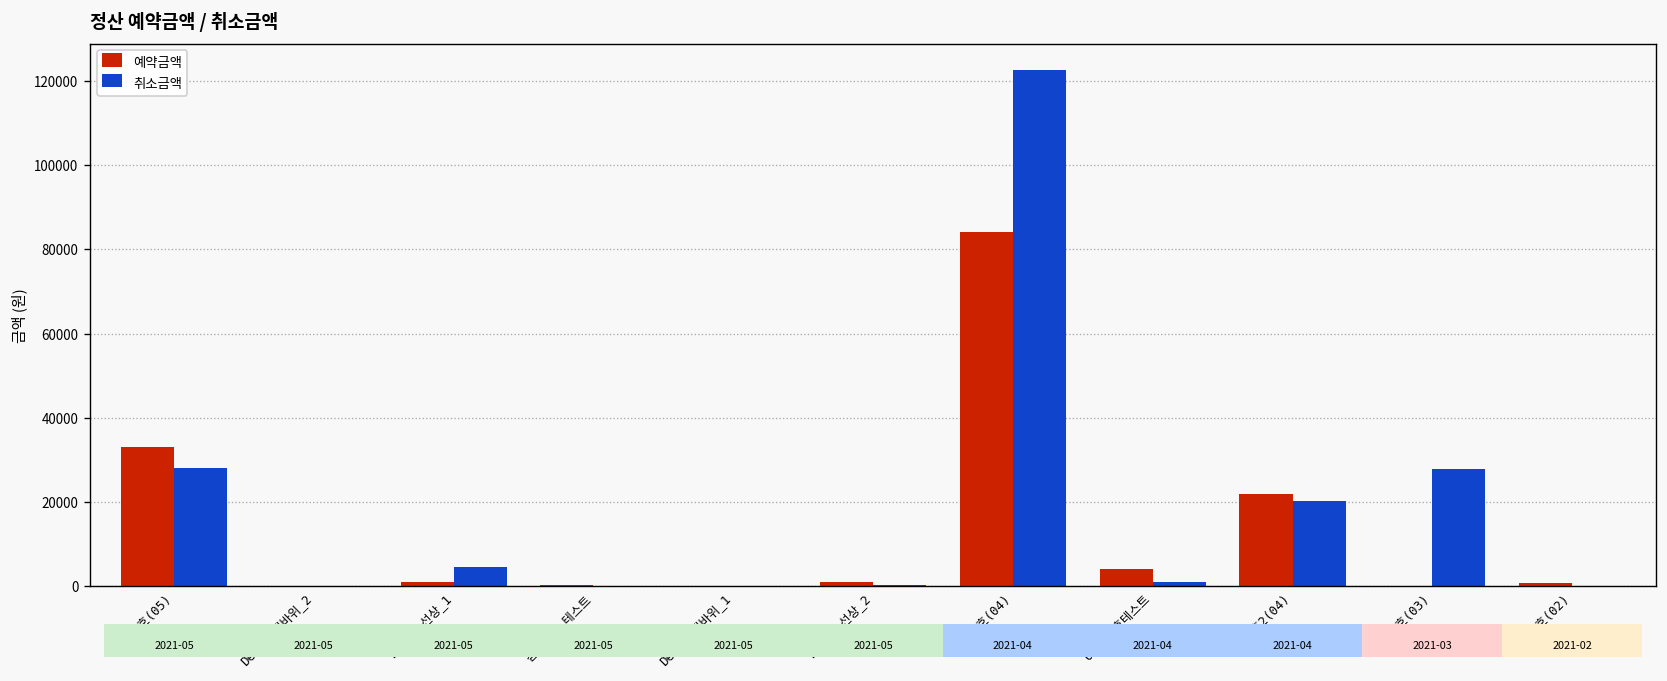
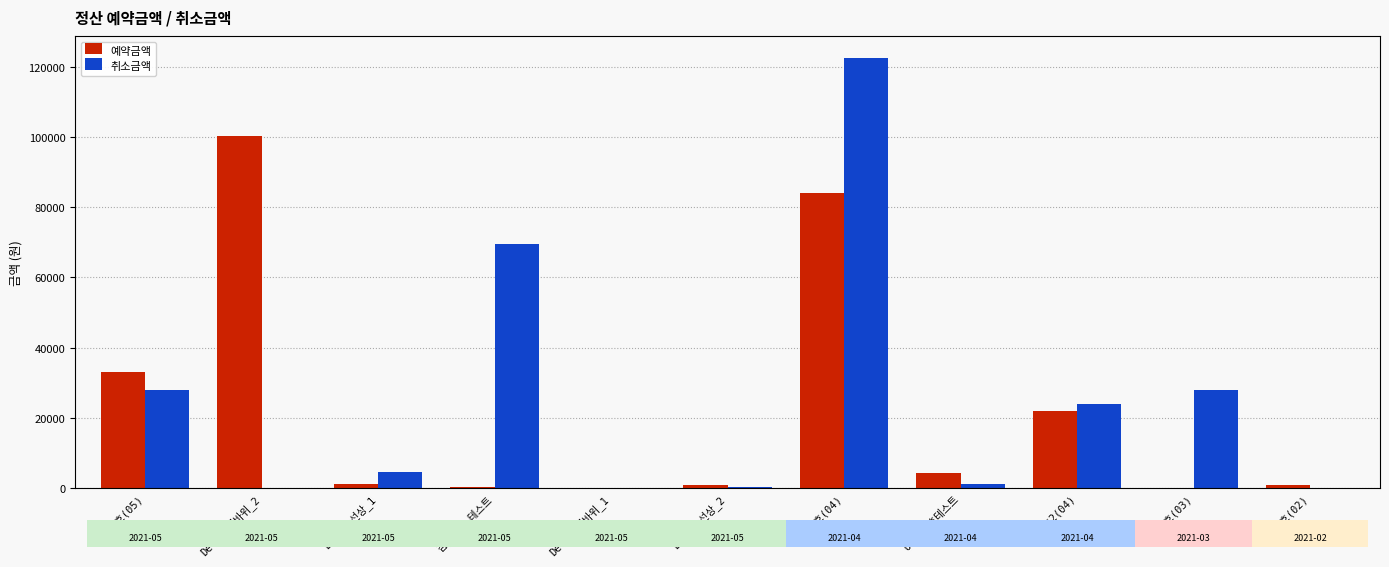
예약금액, Dev10_갯바위_2: 0 -> 100000
취소금액, 김본선상_테스트: 0 -> 69000
취소금액, 카이호2(04): 20000 -> 24000
